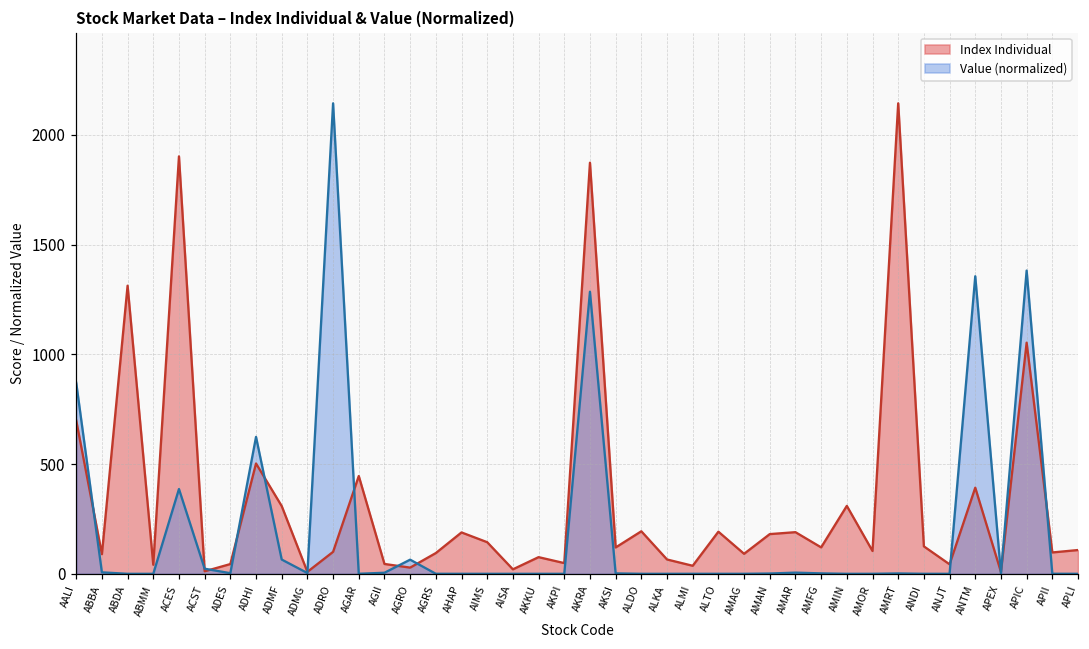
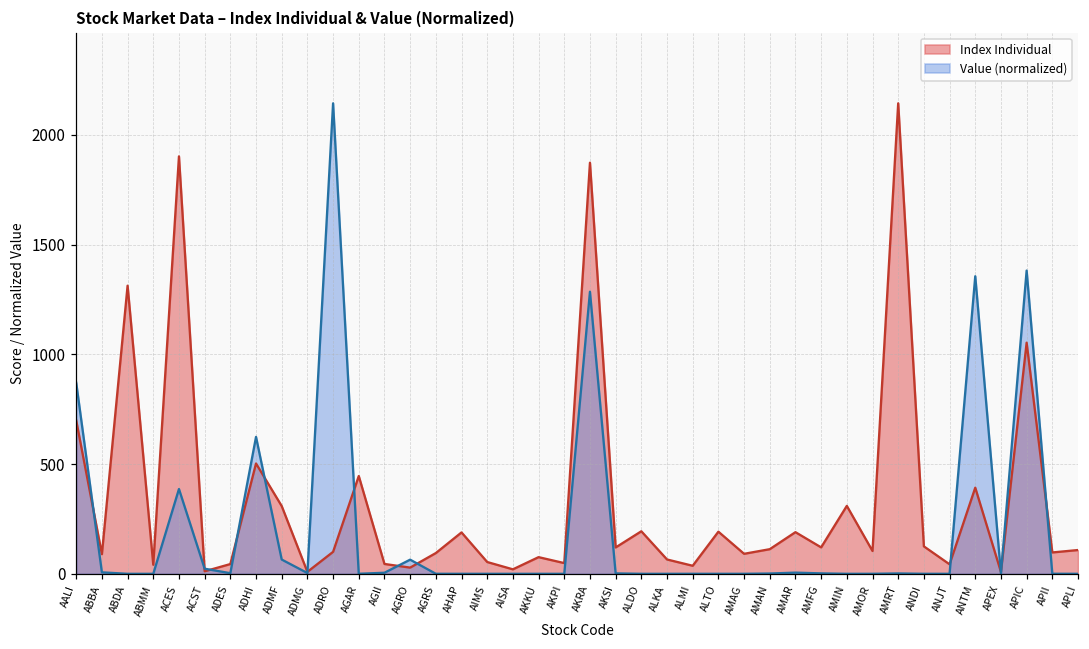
Index Individual, AIMS: 140 -> 50
Index Individual, AMAN: 180 -> 110
